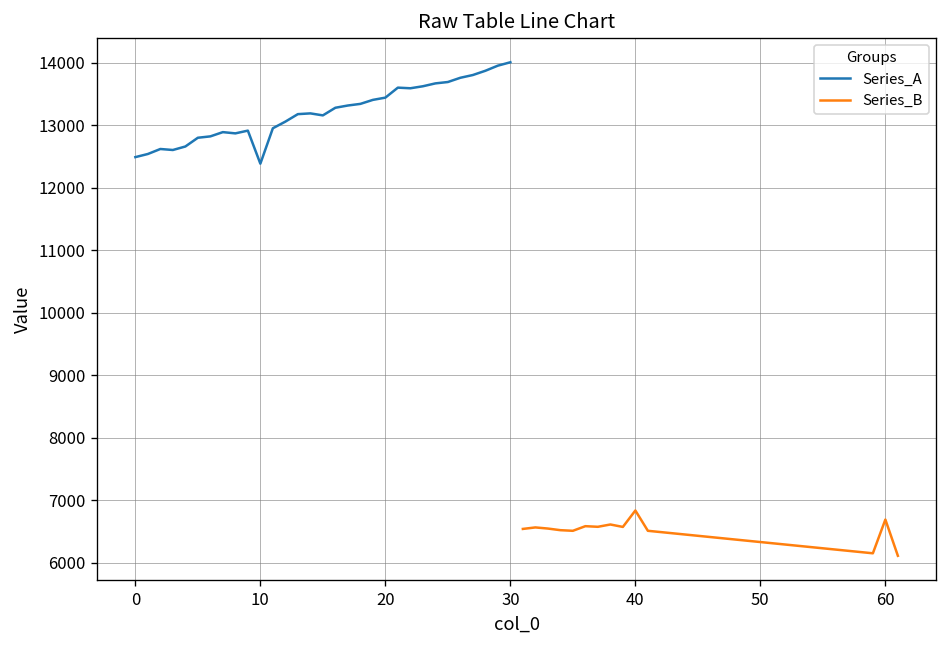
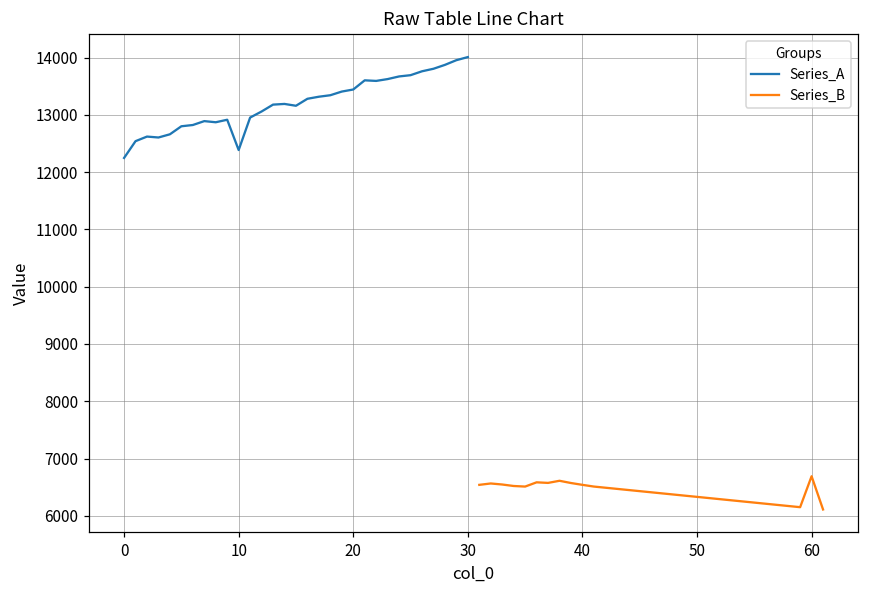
Series_A, 0: 12500 -> 12200
Series_B, 40: 6800 -> 6500
